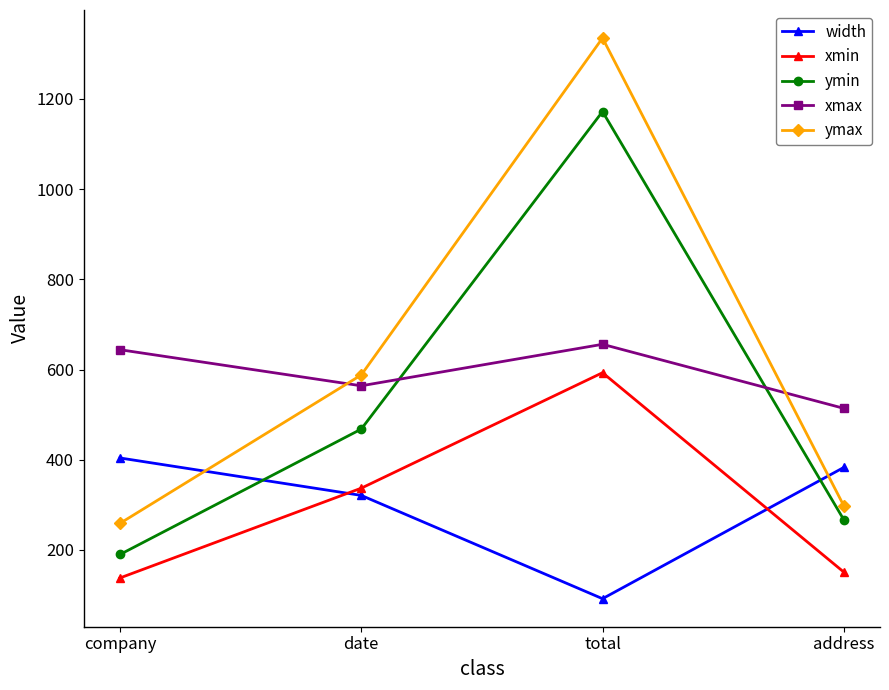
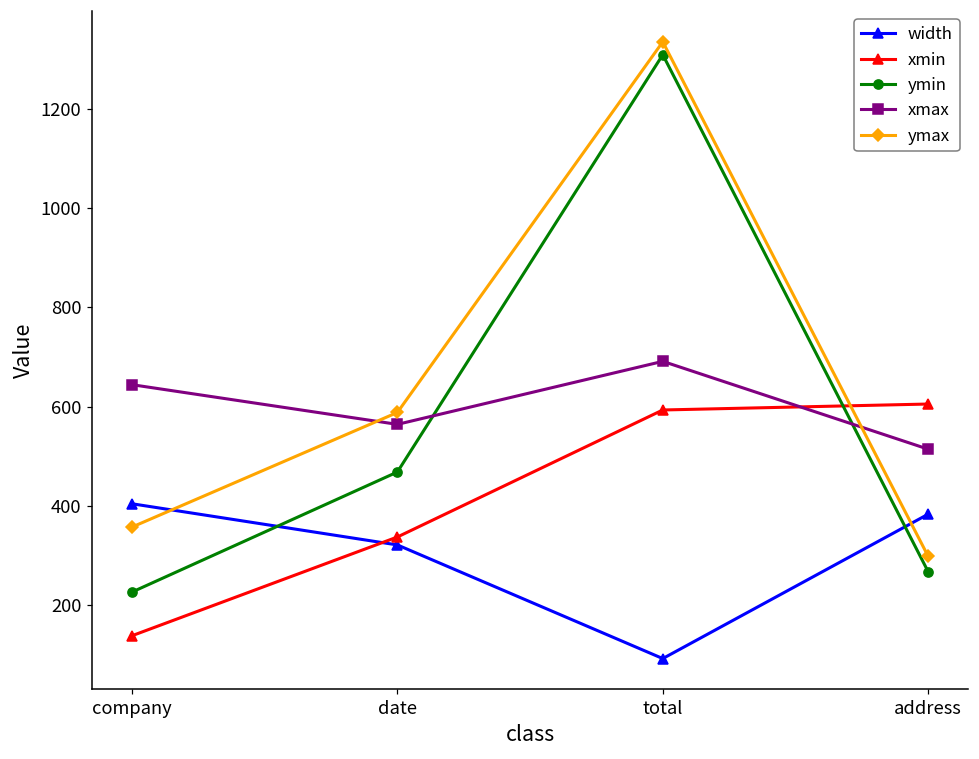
ymin, company: 190 -> 230
ymax, company: 260 -> 360
ymin, total: 1170 -> 1310
xmax, total: 660 -> 690
xmin, address: 150 -> 610
